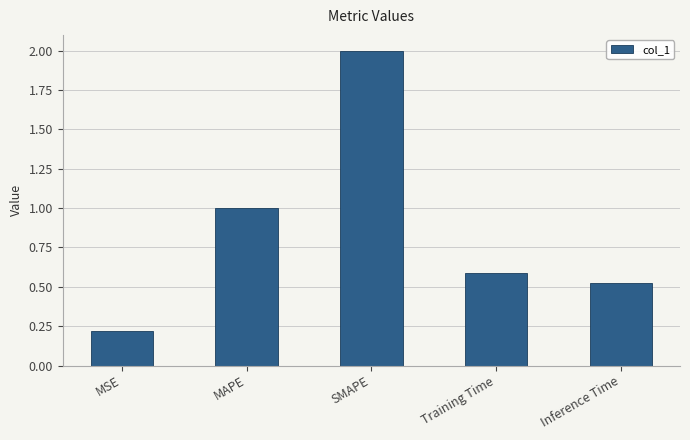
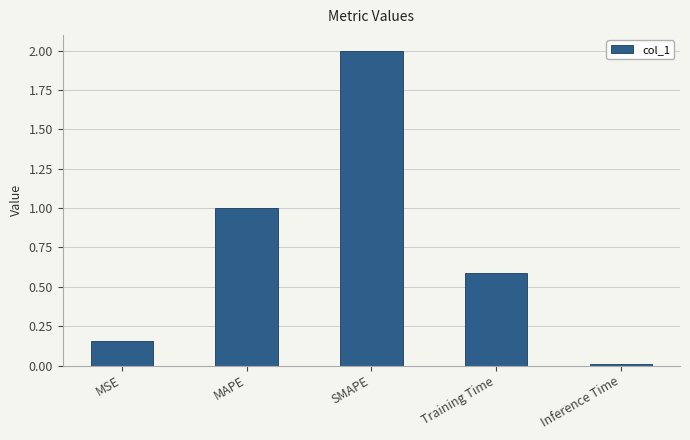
MSE: 0.22 -> 0.16
Inference Time: 0.53 -> 0.01
